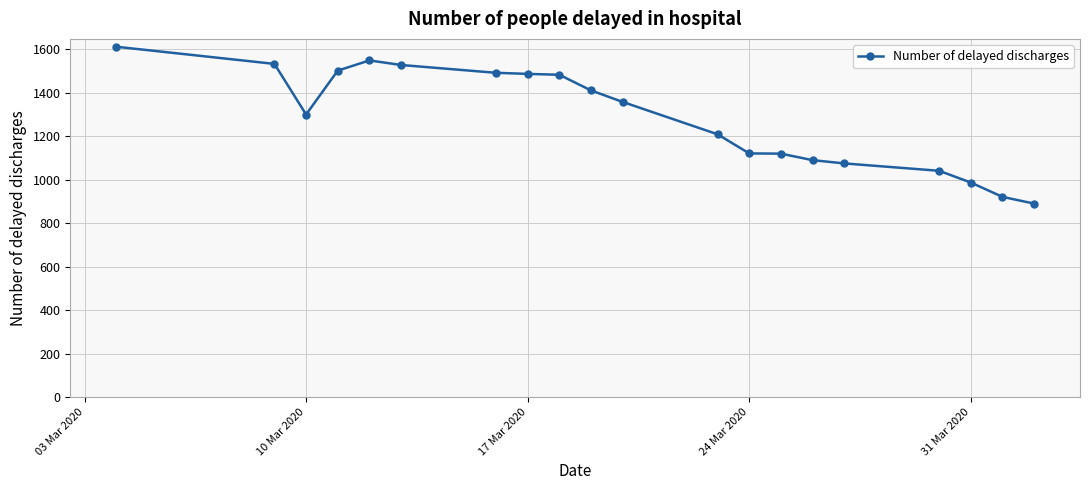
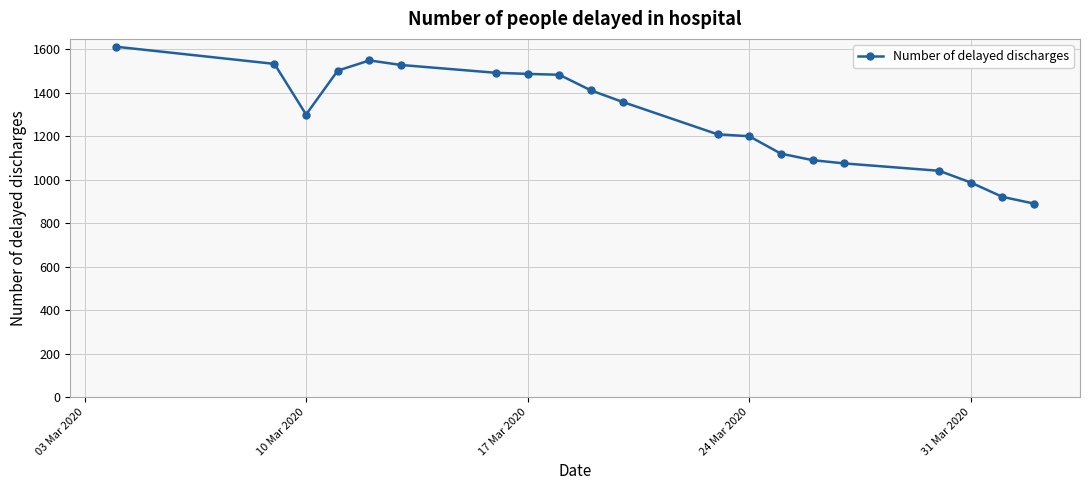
24 Mar 2020: 1120 -> 1200
